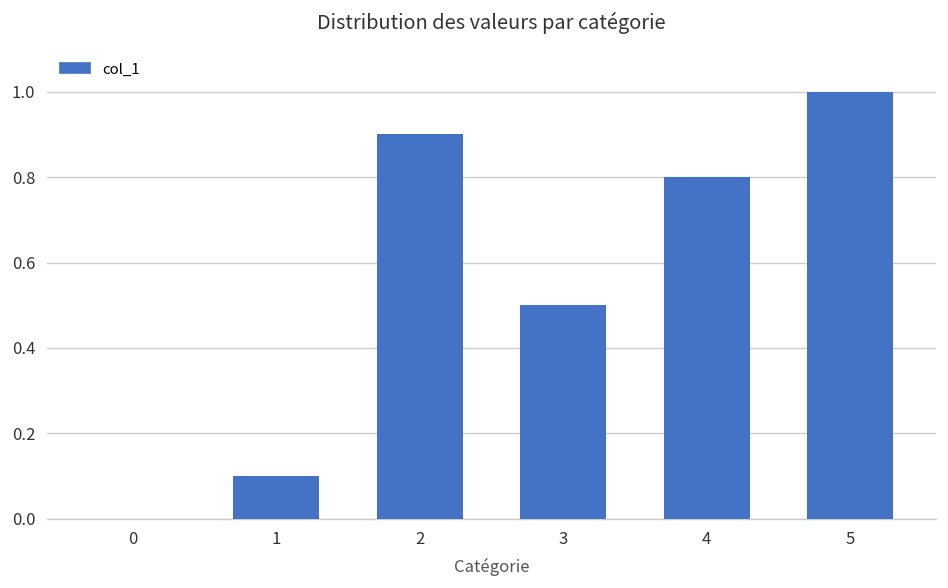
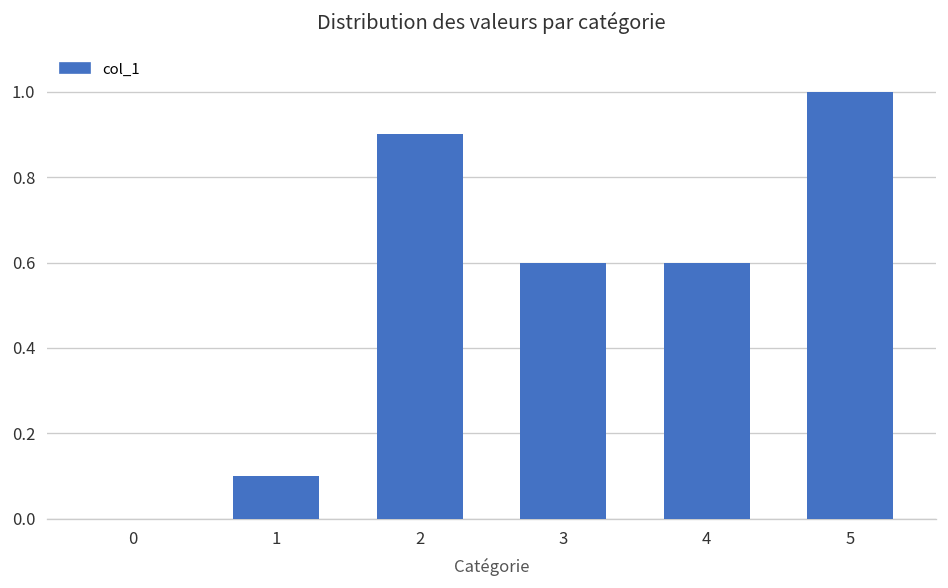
3: 0.5 -> 0.6
4: 0.8 -> 0.6
